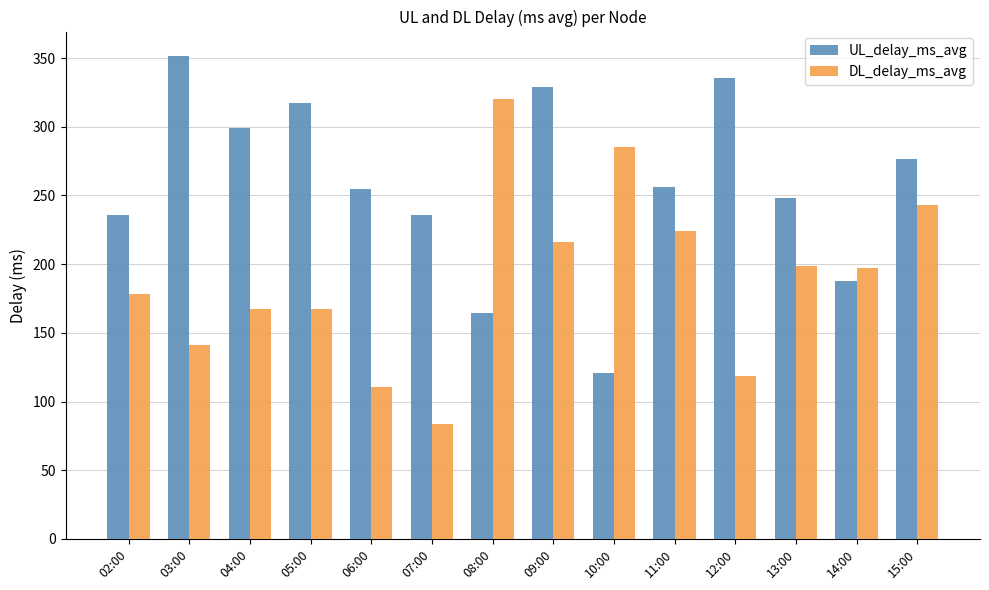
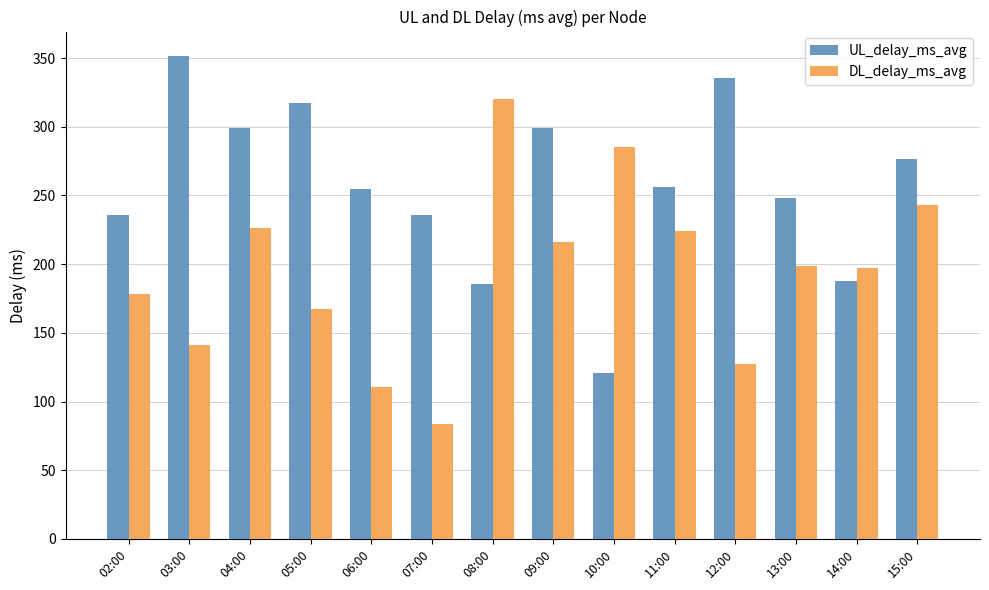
DL_delay_ms_avg, 04:00: 167 -> 227
UL_delay_ms_avg, 08:00: 164 -> 185
UL_delay_ms_avg, 09:00: 329 -> 299
DL_delay_ms_avg, 12:00: 119 -> 127
